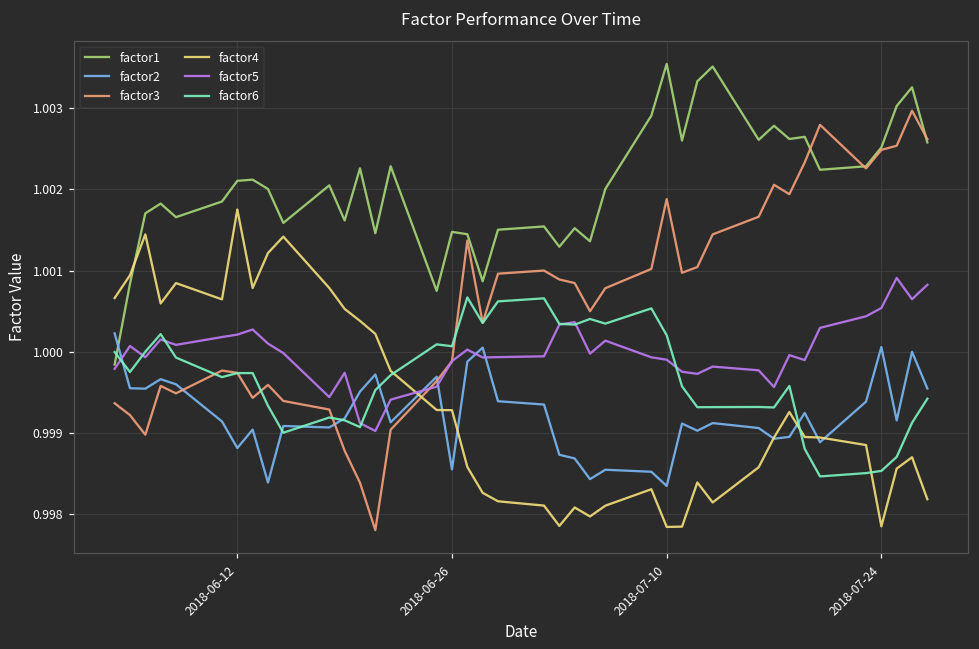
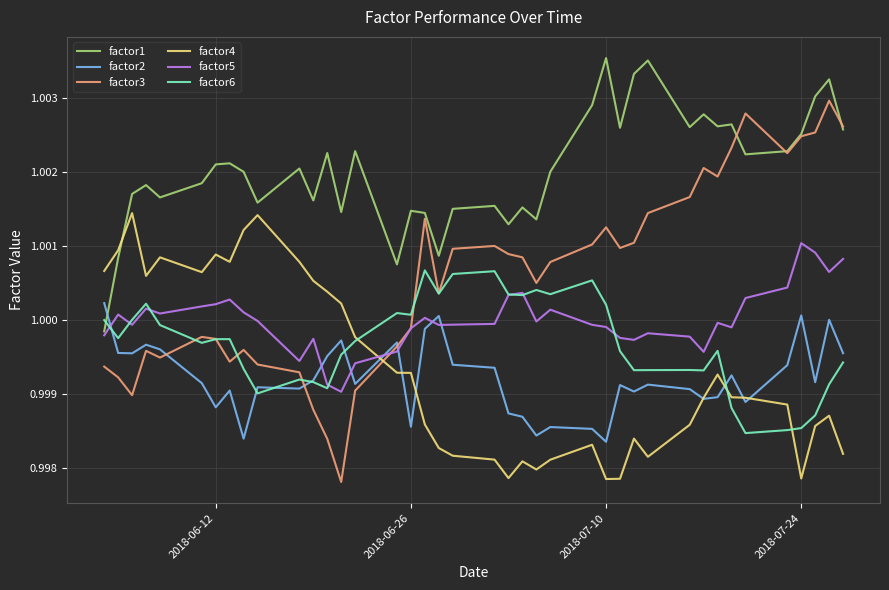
factor4, 2018-06-12: 1.0018 -> 1.0009
factor3, 2018-07-10: 1.0019 -> 1.0013
factor5, 2018-07-24: 1.0005 -> 1.0010
